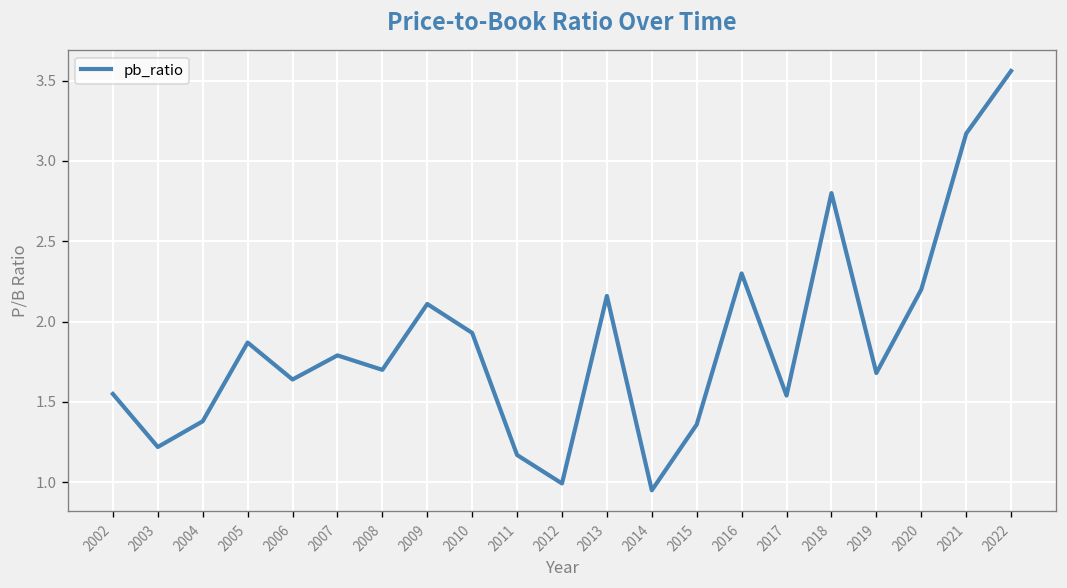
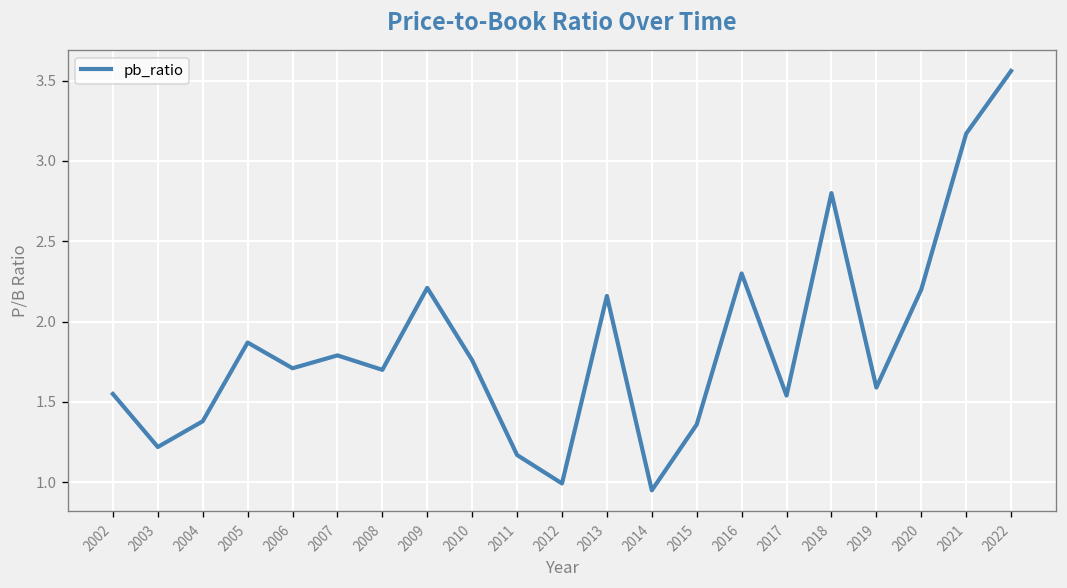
2006: 1.64 -> 1.71
2009: 2.11 -> 2.21
2010: 1.93 -> 1.76
2019: 1.68 -> 1.59
